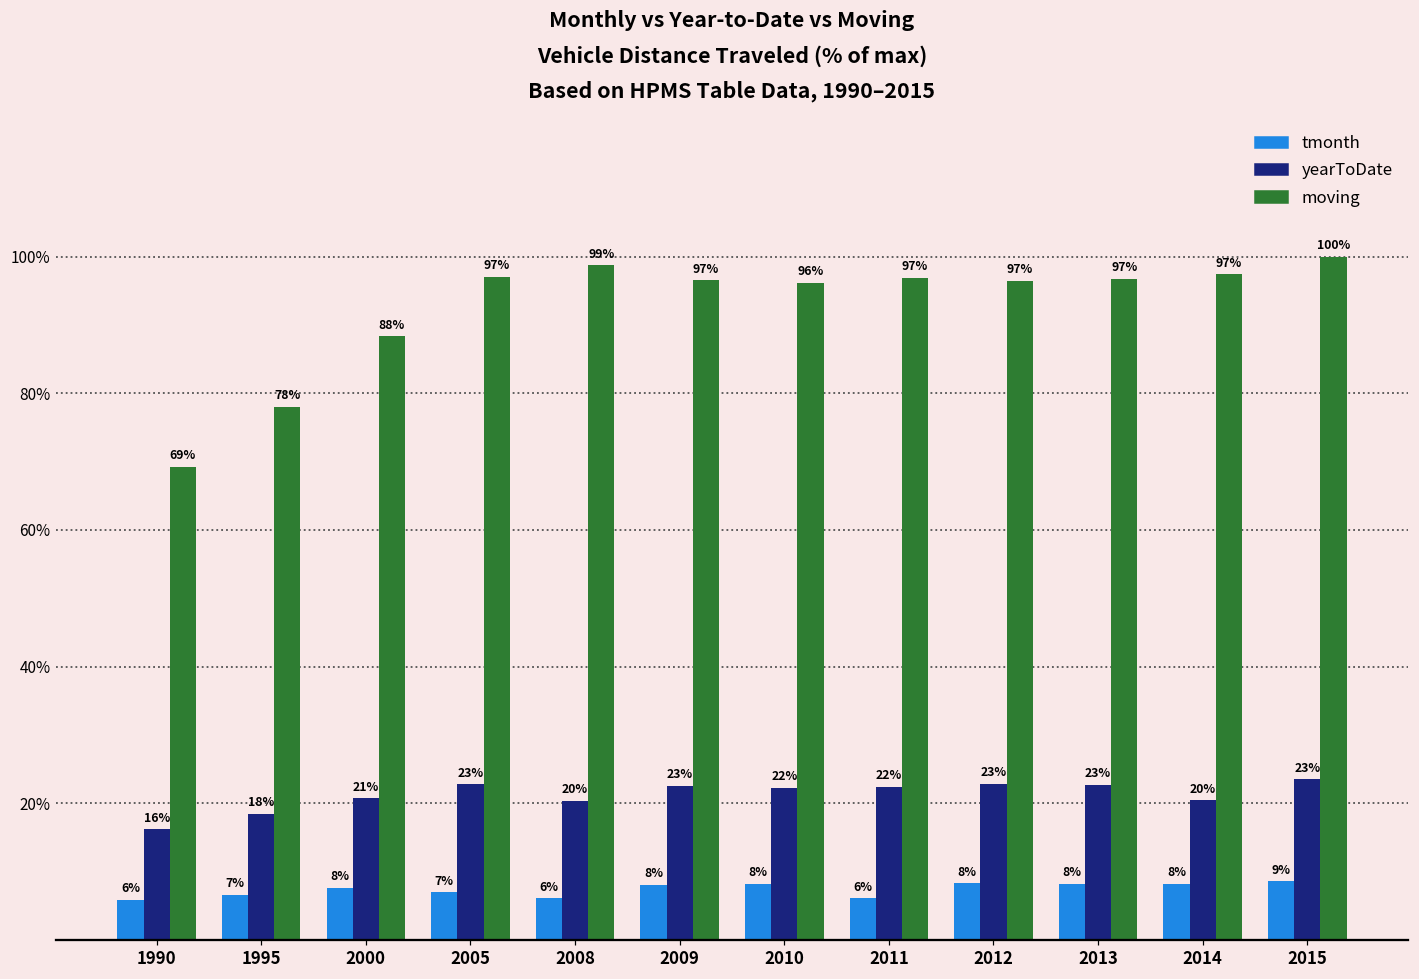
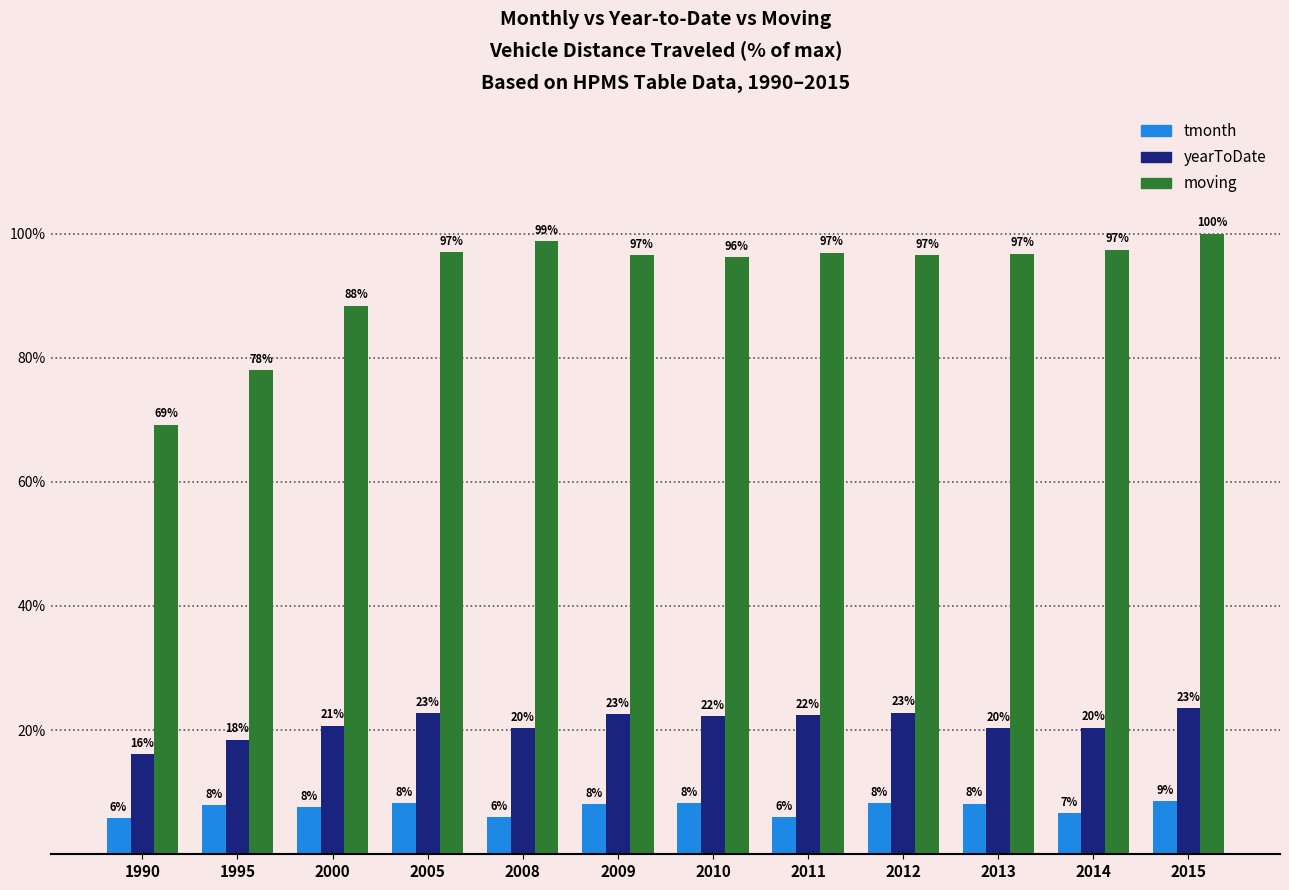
tmonth, 1995: 7% -> 8%
tmonth, 2005: 7% -> 8%
yearToDate, 2013: 23% -> 20%
tmonth, 2014: 8% -> 7%
